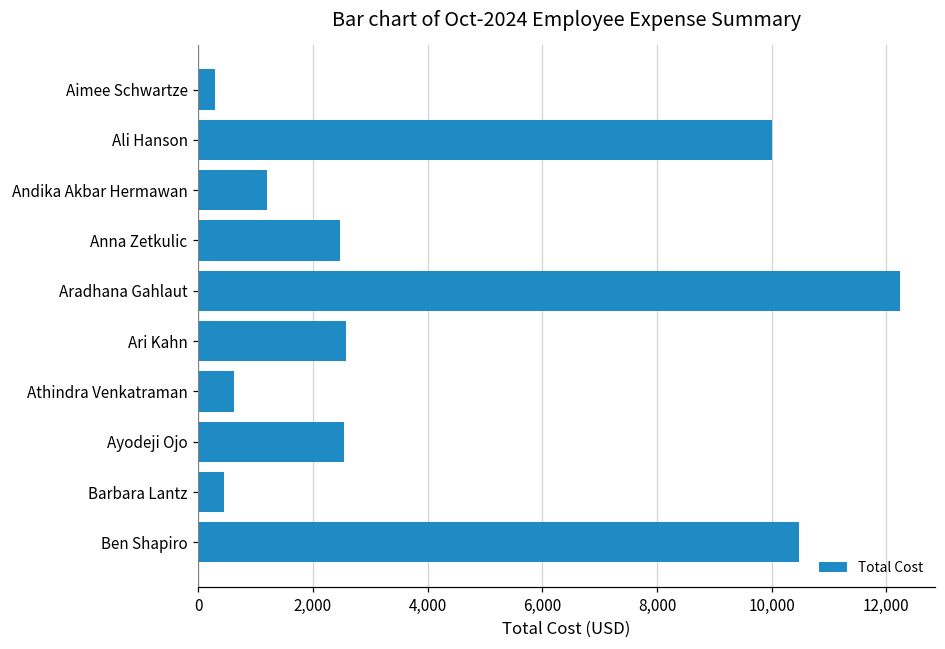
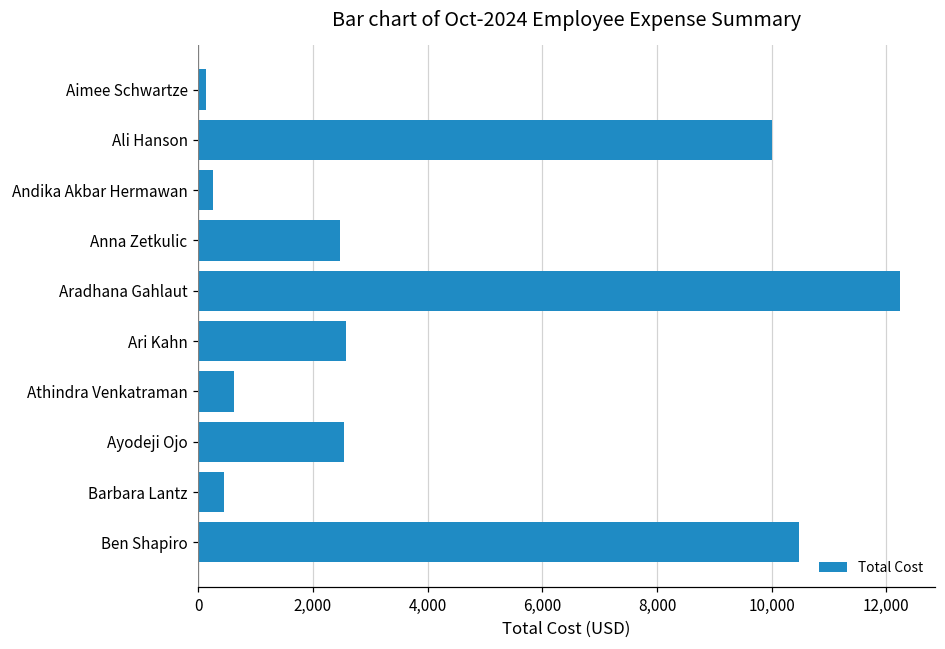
Aimee Schwartze: 300 -> 100
Andika Akbar Hermawan: 1,200 -> 300
